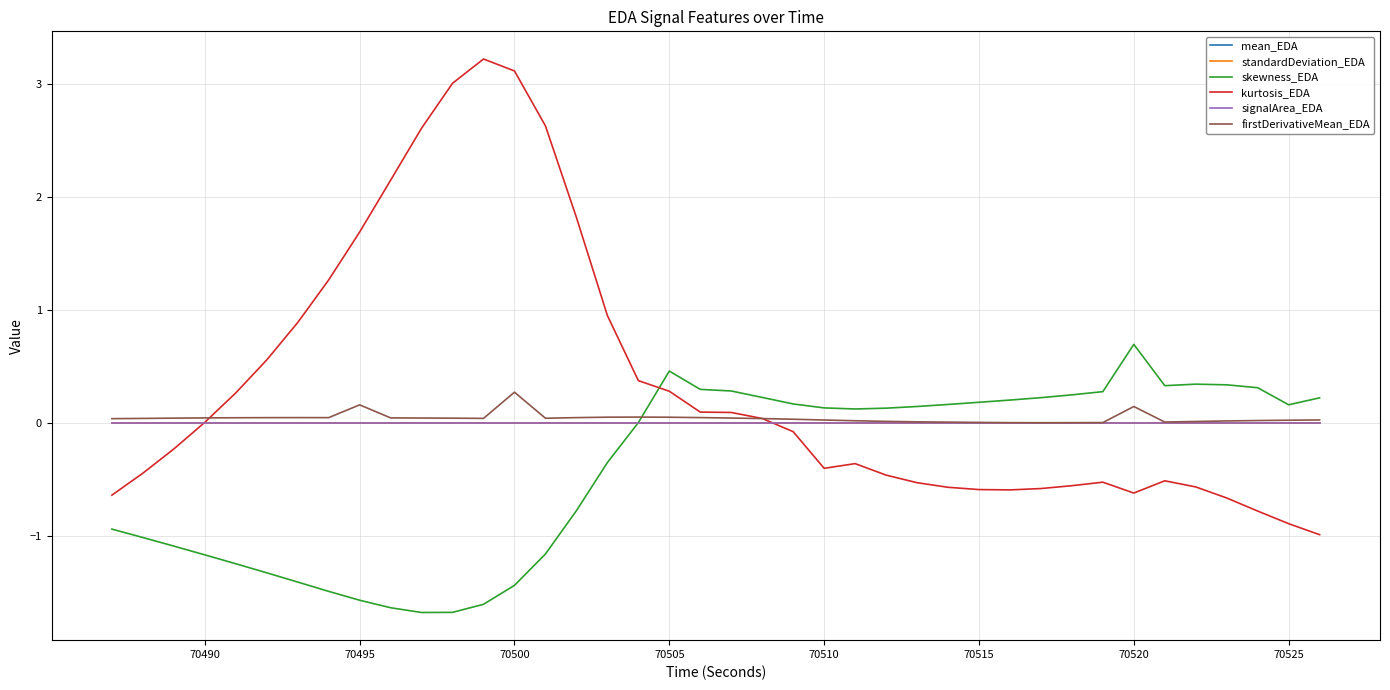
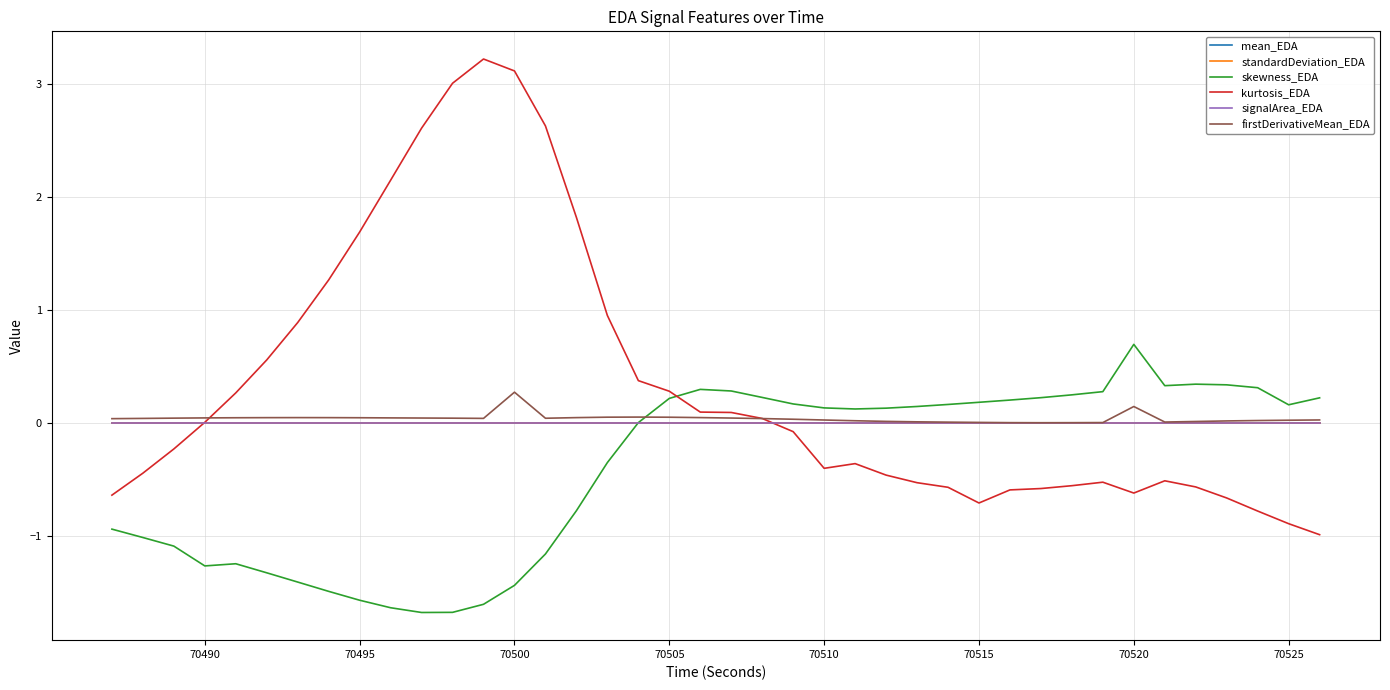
skewness_EDA, 70490: -1.17 -> -1.26
firstDerivativeMean_EDA, 70495: 0.16 -> 0.05
skewness_EDA, 70505: 0.46 -> 0.22
kurtosis_EDA, 70515: -0.59 -> -0.71
